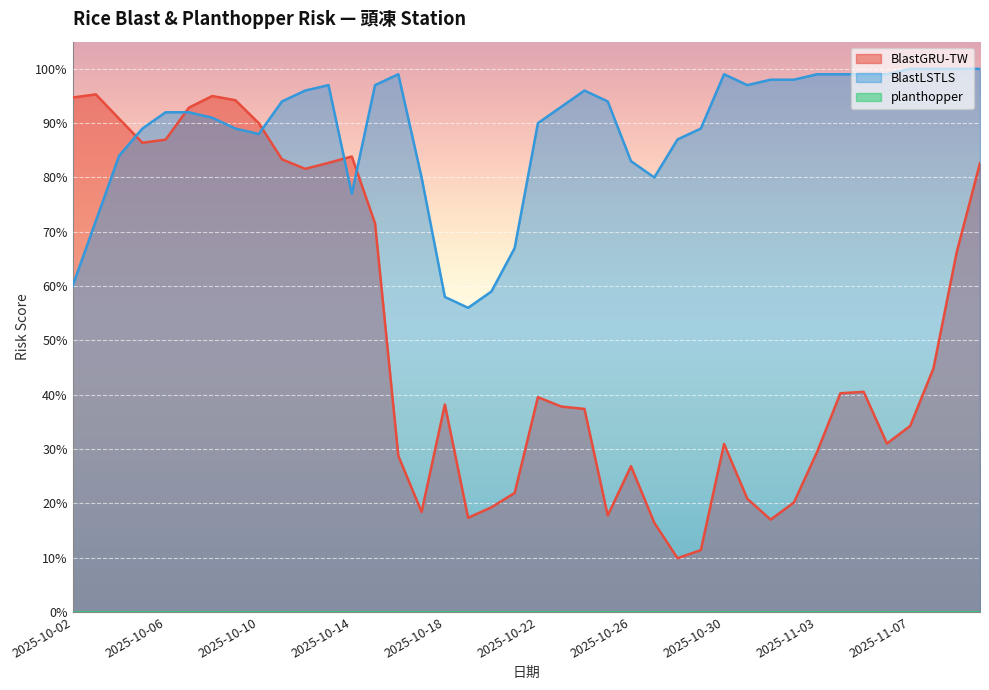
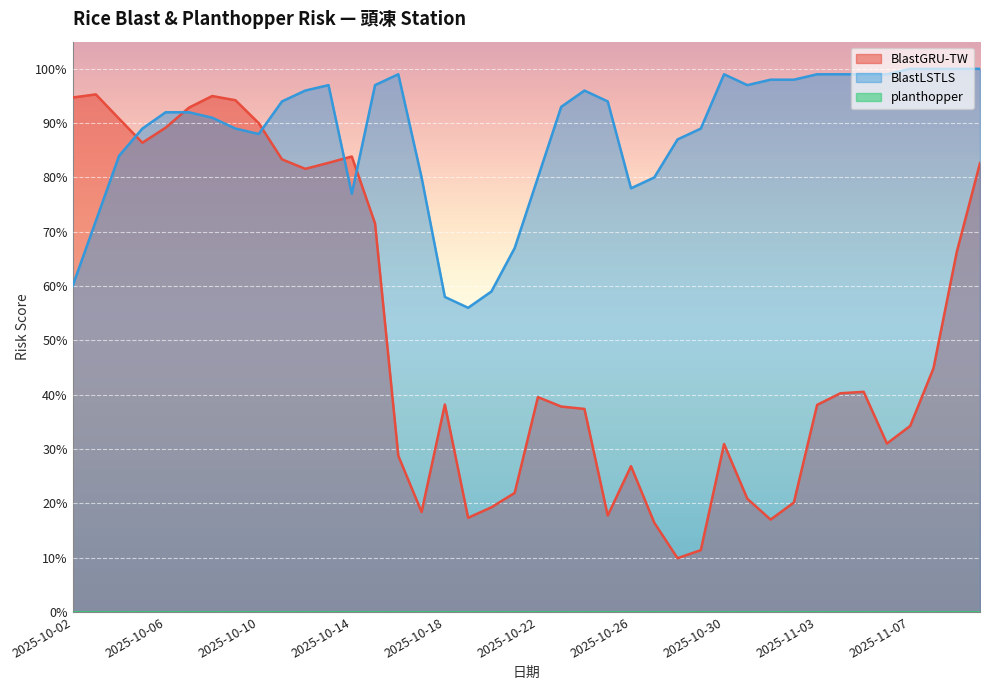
BlastGRU-TW, 2025-10-06: 87% -> 89%
BlastLSTLS, 2025-10-22: 90% -> 80%
BlastLSTLS, 2025-10-26: 83% -> 78%
BlastGRU-TW, 2025-11-03: 29% -> 38%
